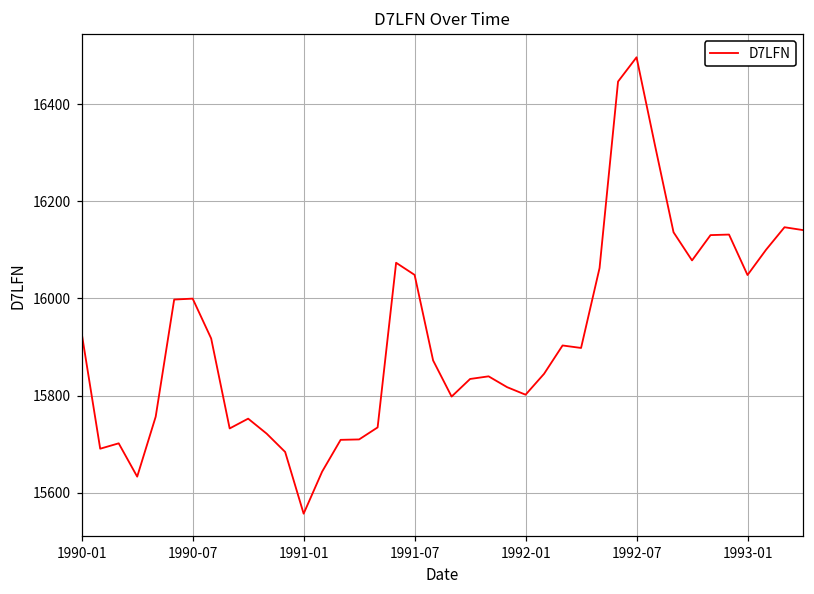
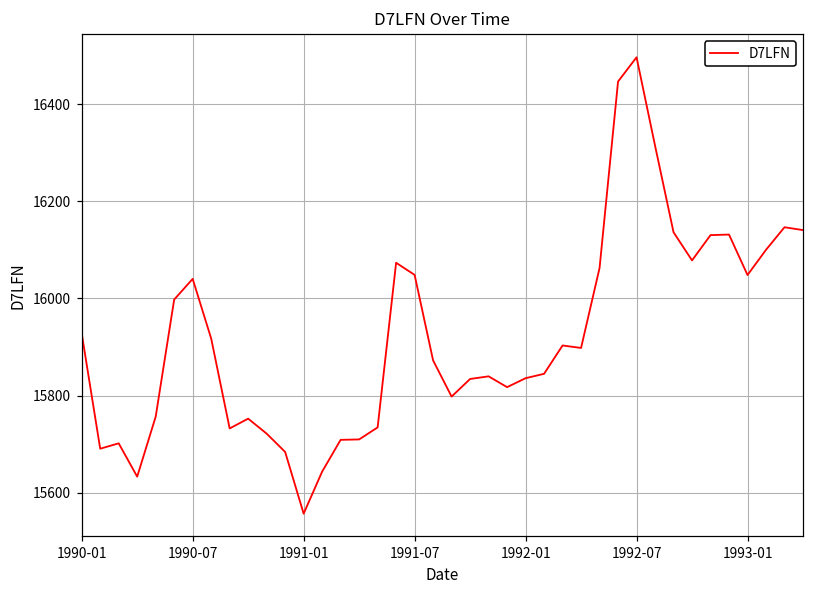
1990-07: 16000 -> 16040
1992-01: 15800 -> 15840
